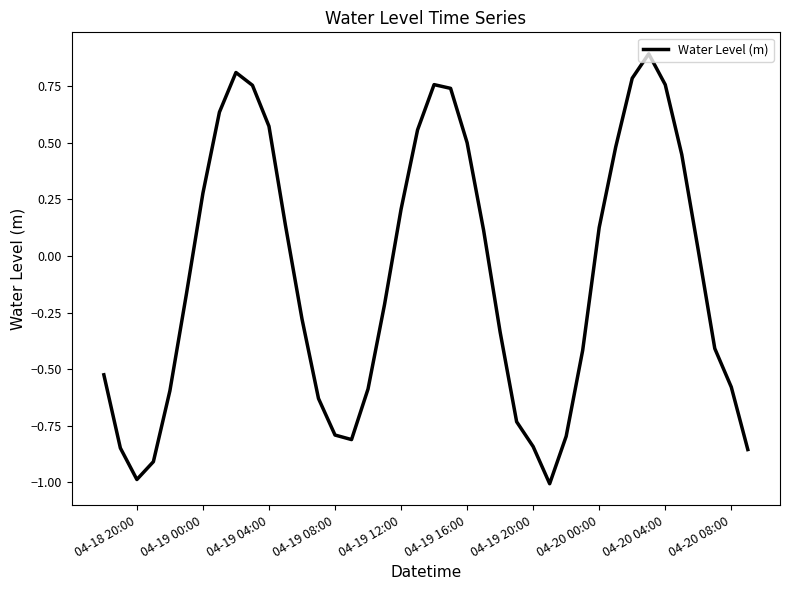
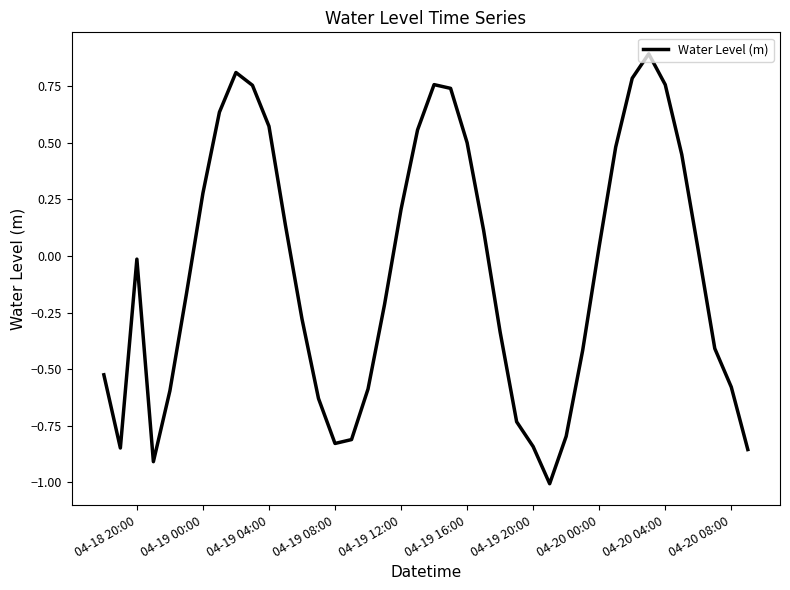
04-18 20:00: -0.99 -> -0.01
04-19 08:00: -0.79 -> -0.83
04-20 00:00: 0.13 -> 0.04
